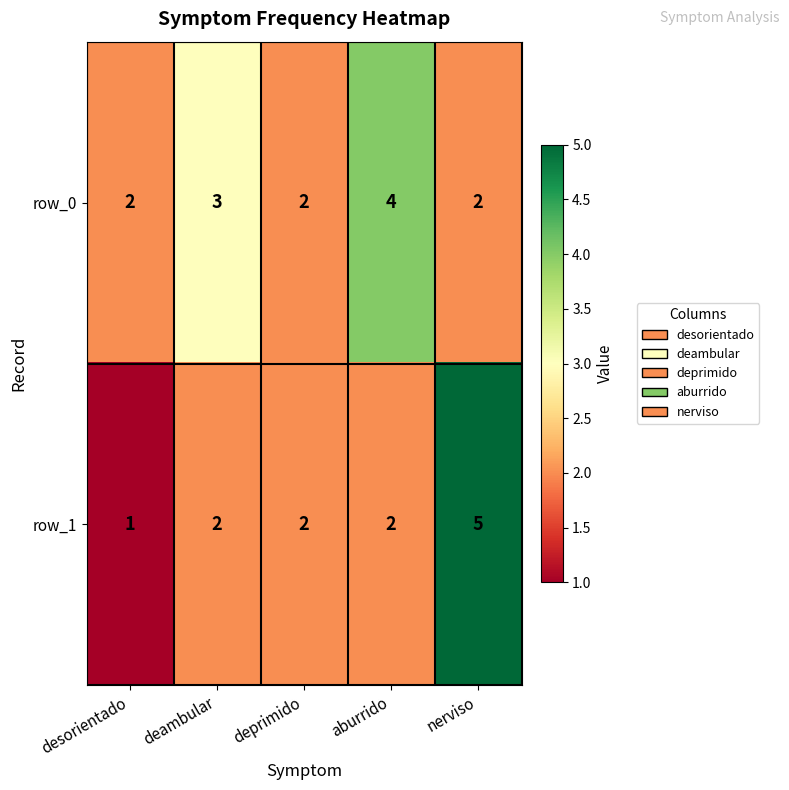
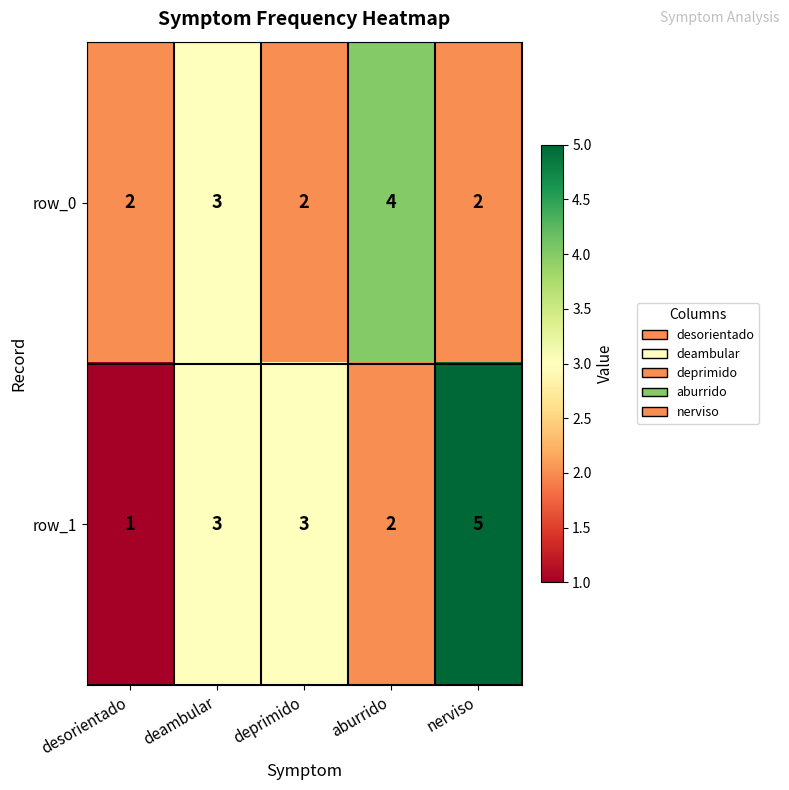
row_1, deambular: 2 -> 3
row_1, deprimido: 2 -> 3
